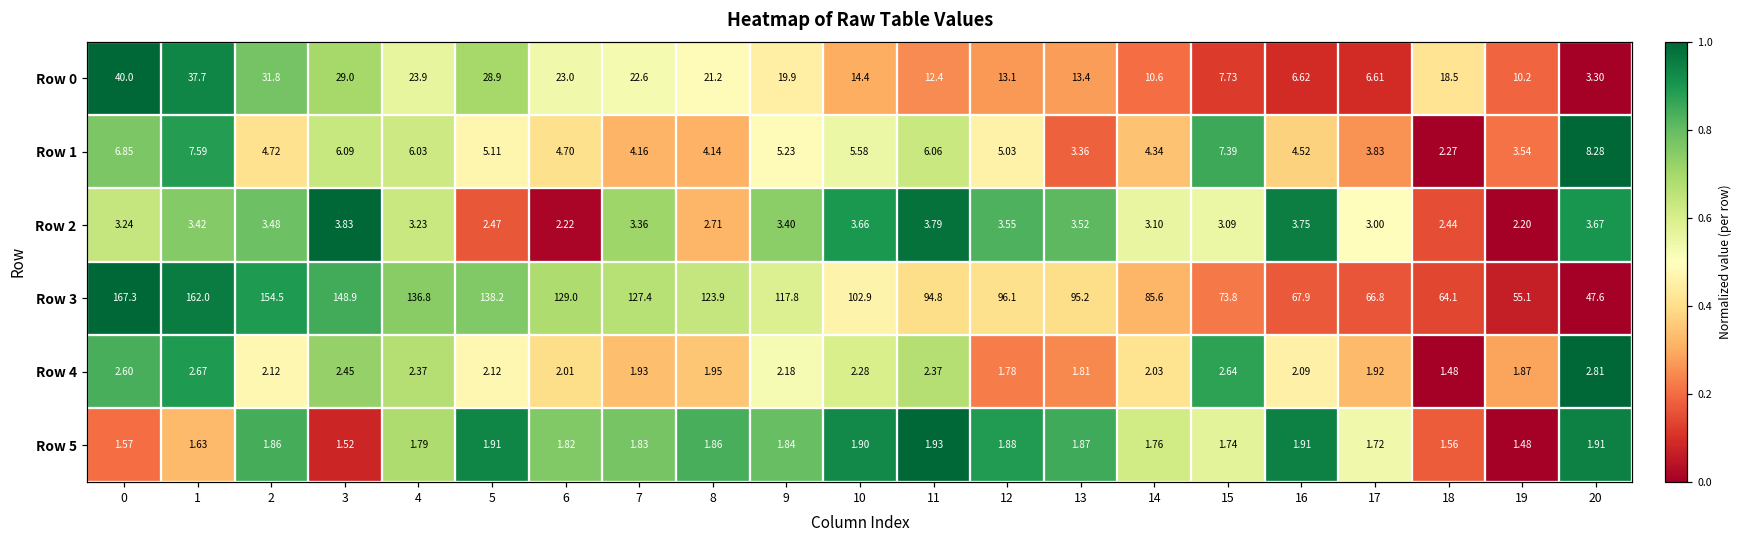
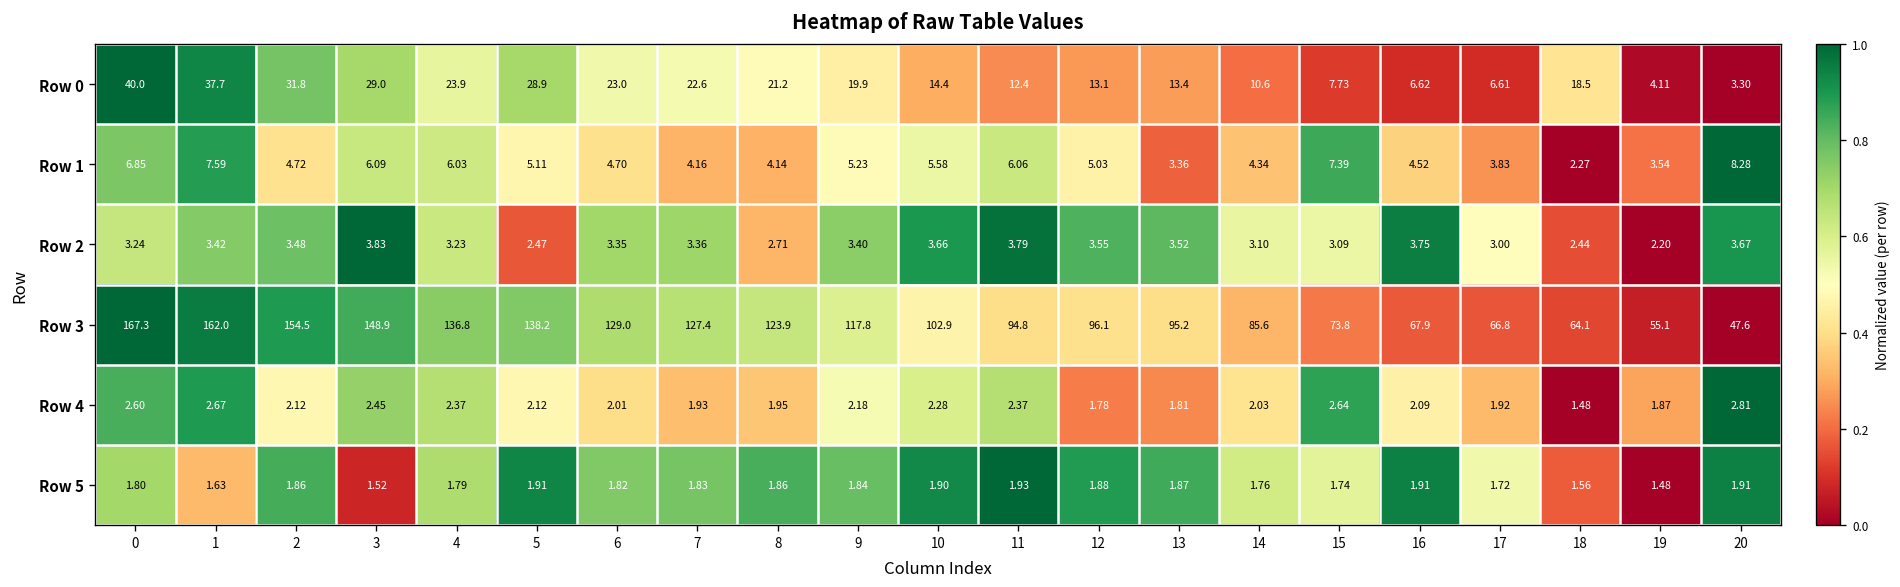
Row 0, 19: 10.2 -> 4.11
Row 2, 6: 2.22 -> 3.35
Row 5, 0: 1.57 -> 1.80
